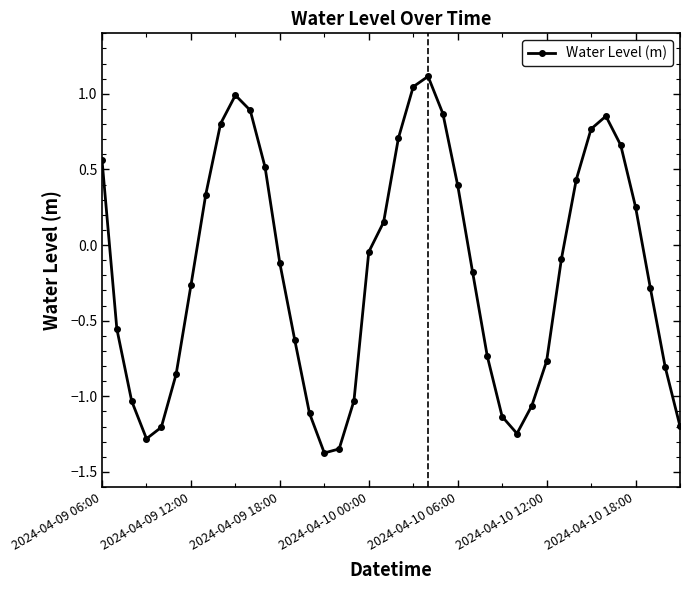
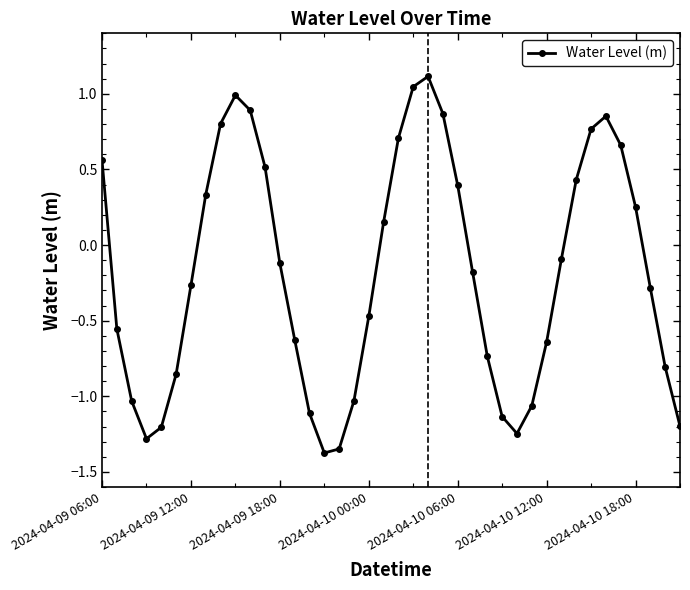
2024-04-10 00:00: -0.05 -> -0.47
2024-04-10 12:00: -0.77 -> -0.64
